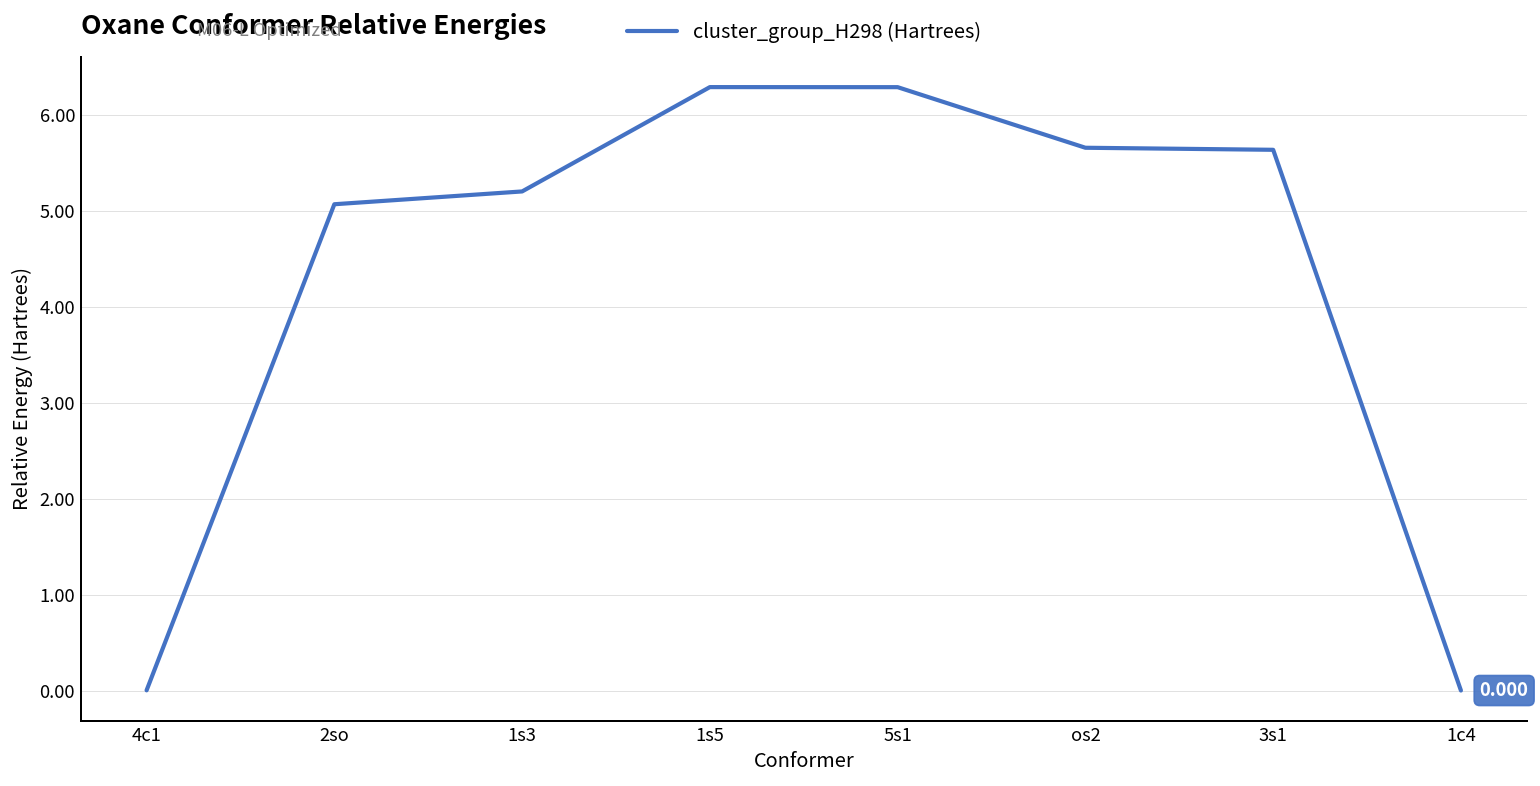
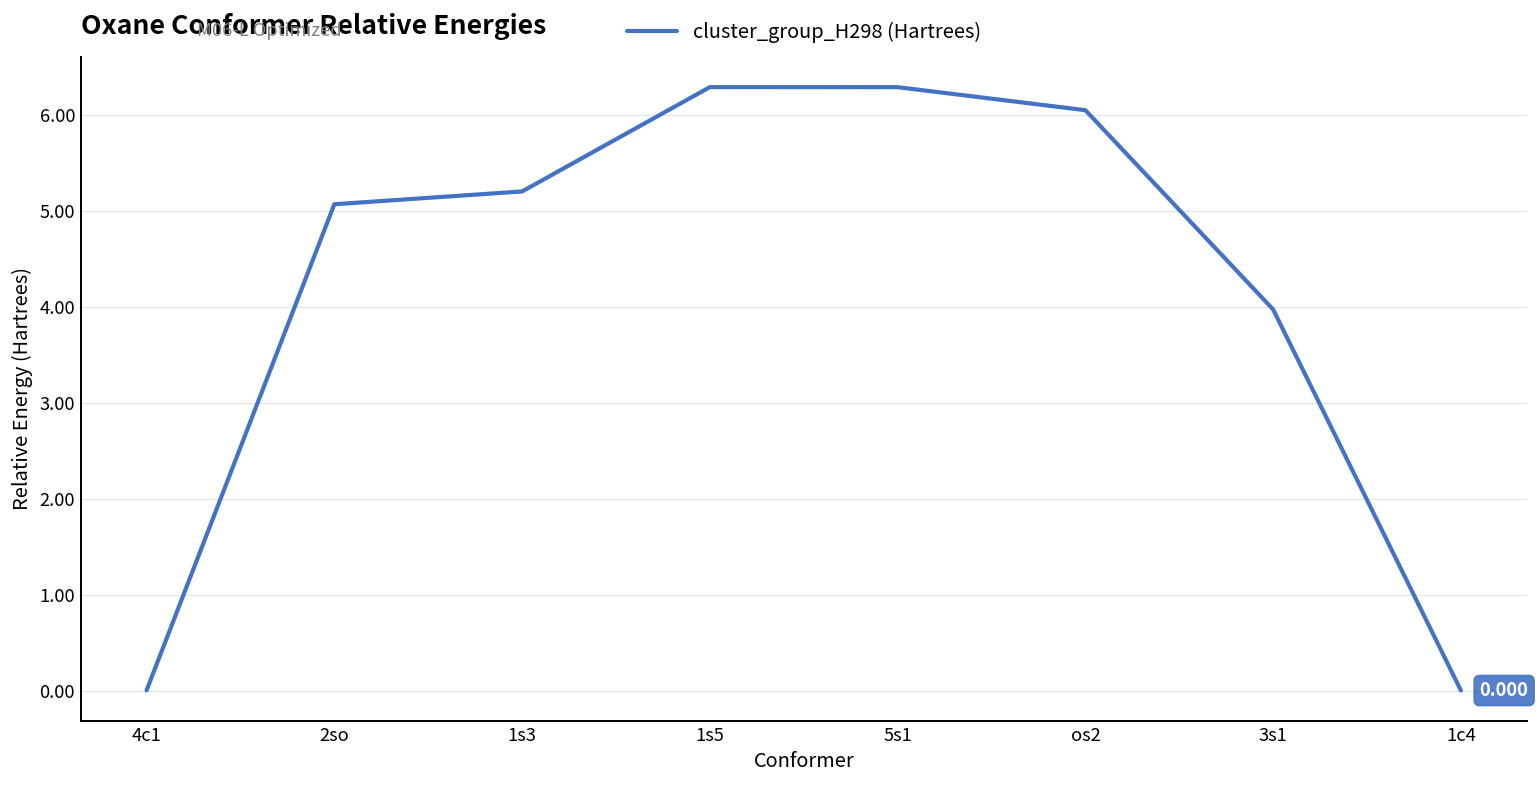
os2: 5.7 -> 6.1
3s1: 5.6 -> 4.0
